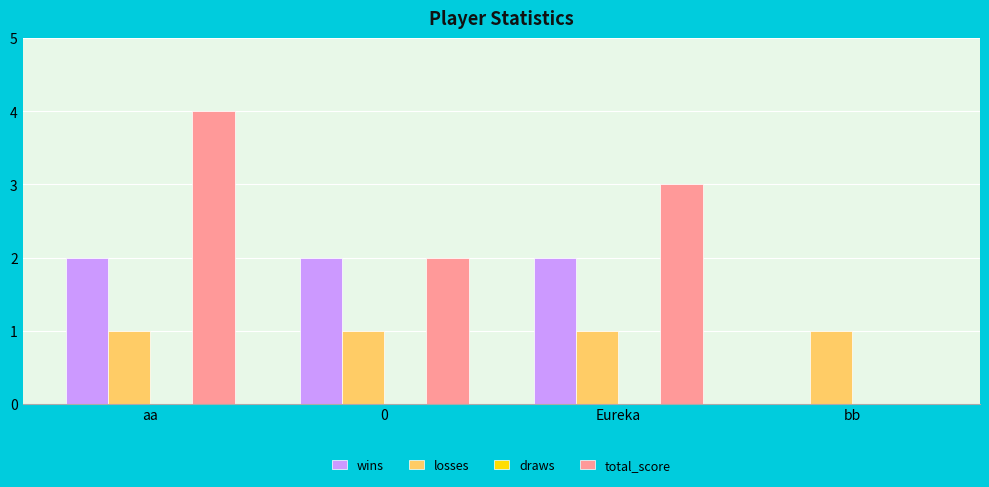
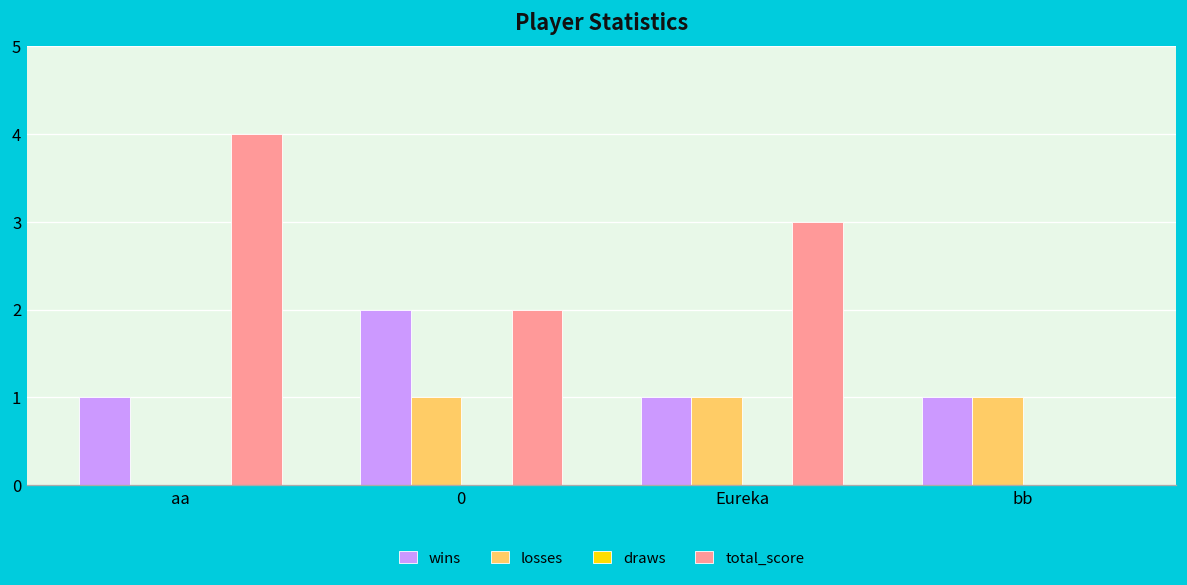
wins, aa: 2 -> 1
losses, aa: 1 -> 0
wins, Eureka: 2 -> 1
wins, bb: 0 -> 1
